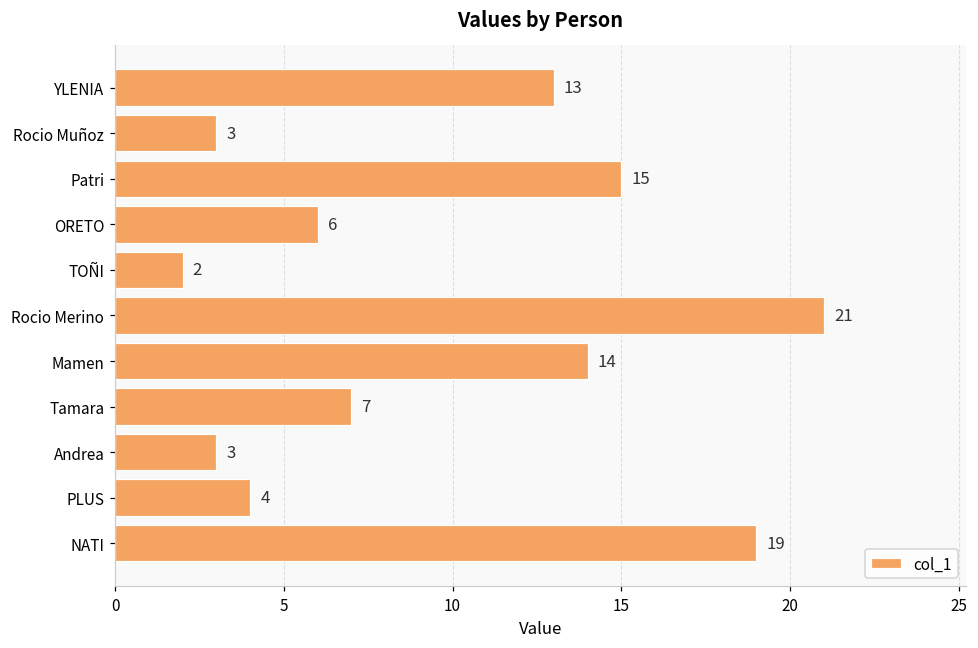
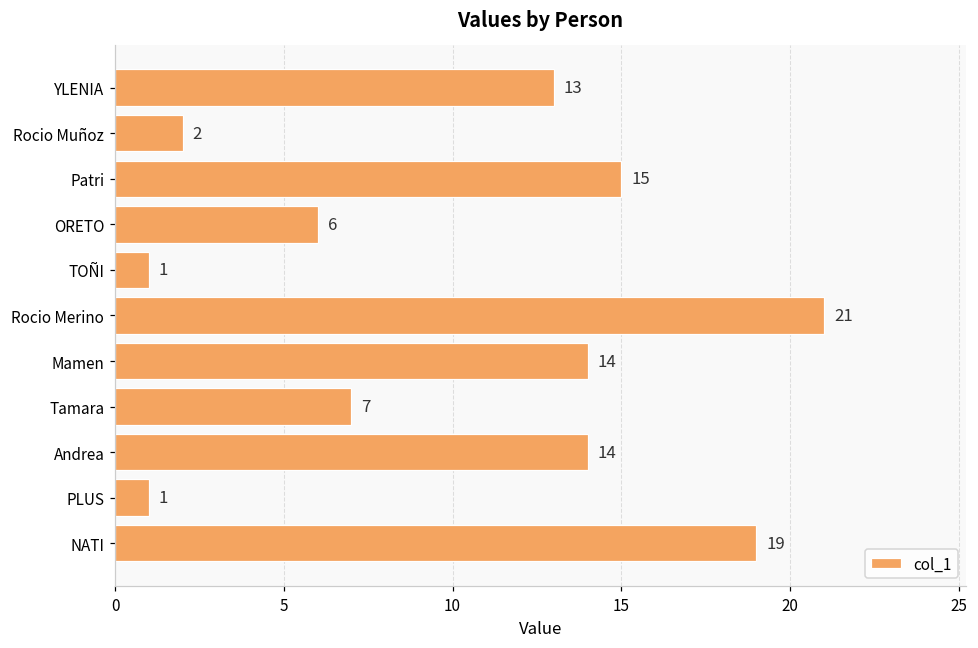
Rocio Muñoz: 3 -> 2
TOÑI: 2 -> 1
Andrea: 3 -> 14
PLUS: 4 -> 1
